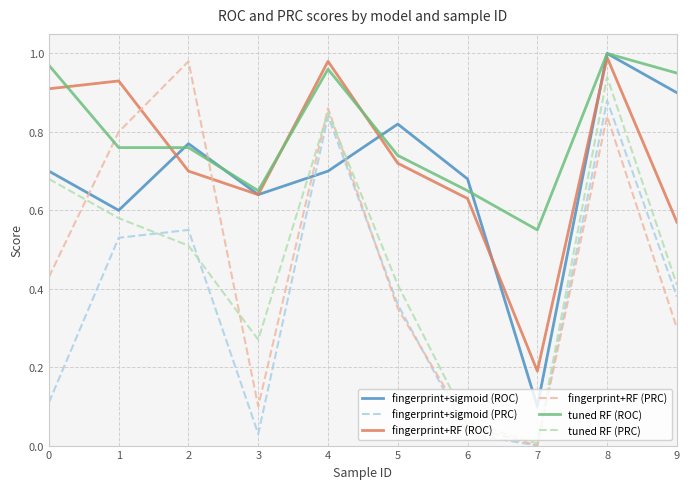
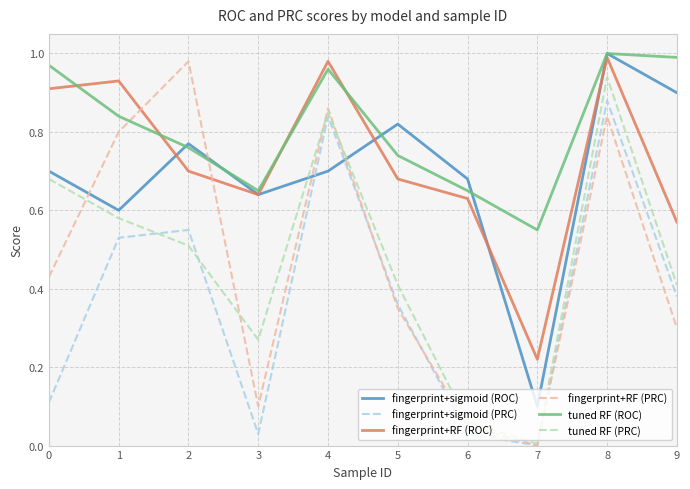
tuned RF (ROC), 1: 0.76 -> 0.84
fingerprint+RF (ROC), 5: 0.72 -> 0.68
fingerprint+RF (ROC), 7: 0.19 -> 0.22
tuned RF (ROC), 9: 0.95 -> 0.99
